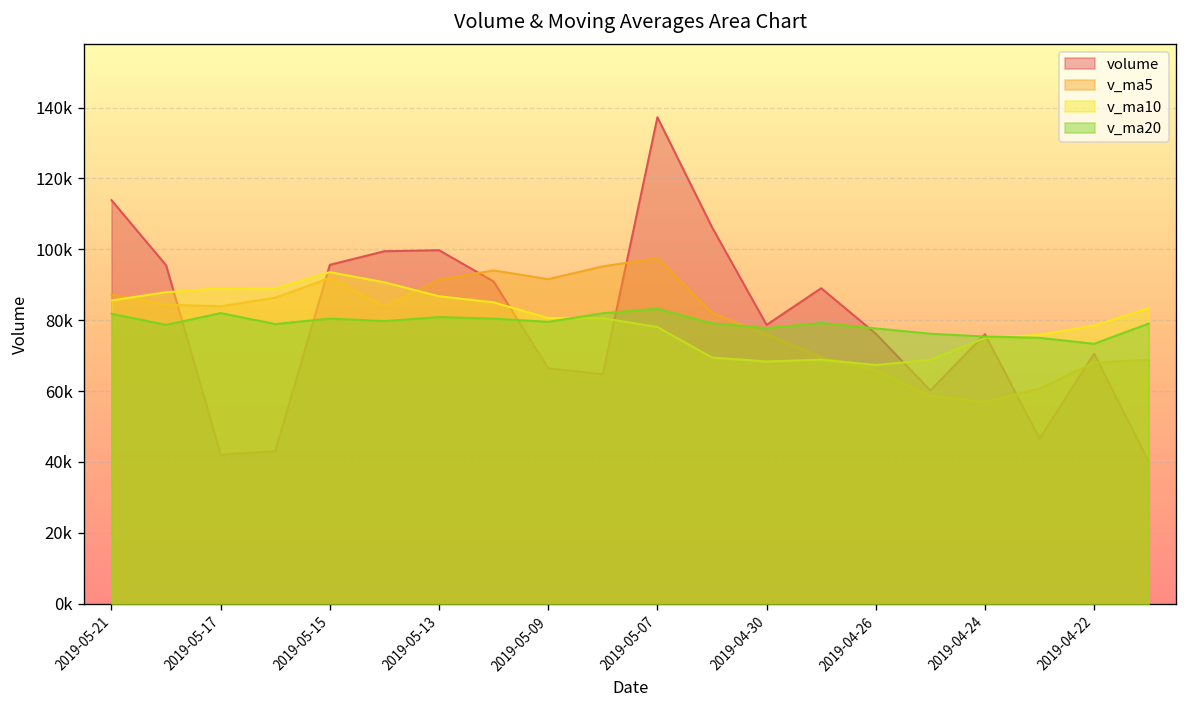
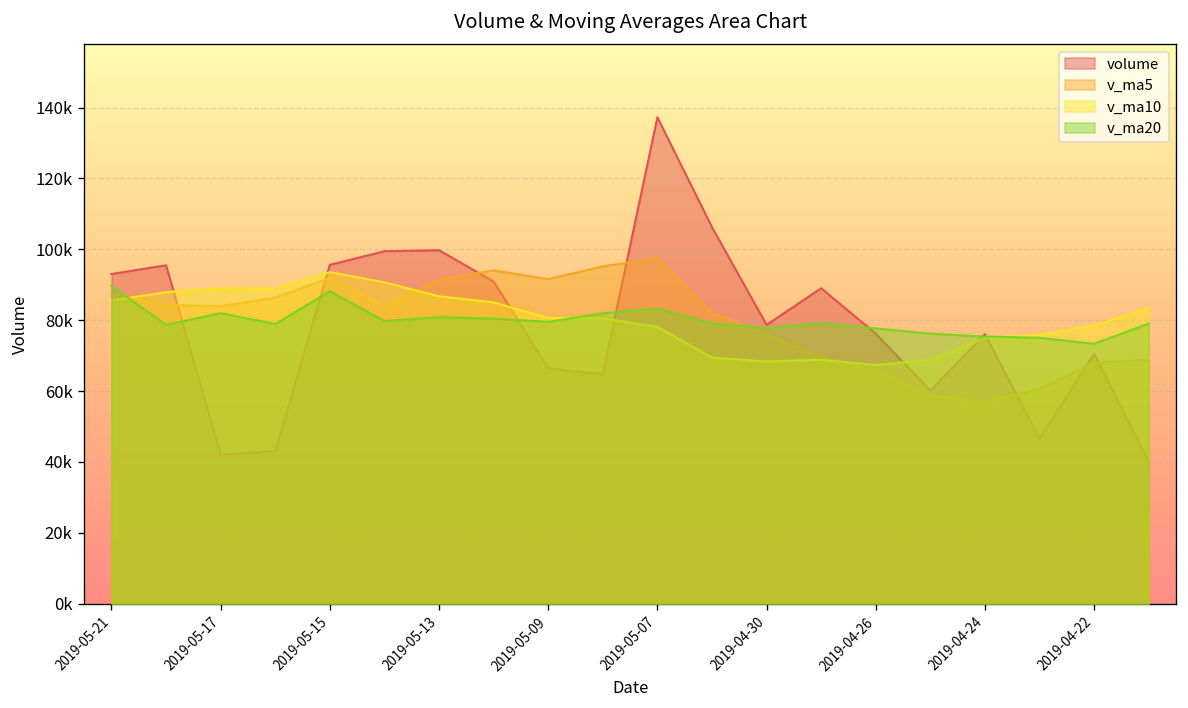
volume, 2019-05-21: 114000 -> 93000
v_ma20, 2019-05-21: 82000 -> 90000
v_ma20, 2019-05-15: 80000 -> 88000
